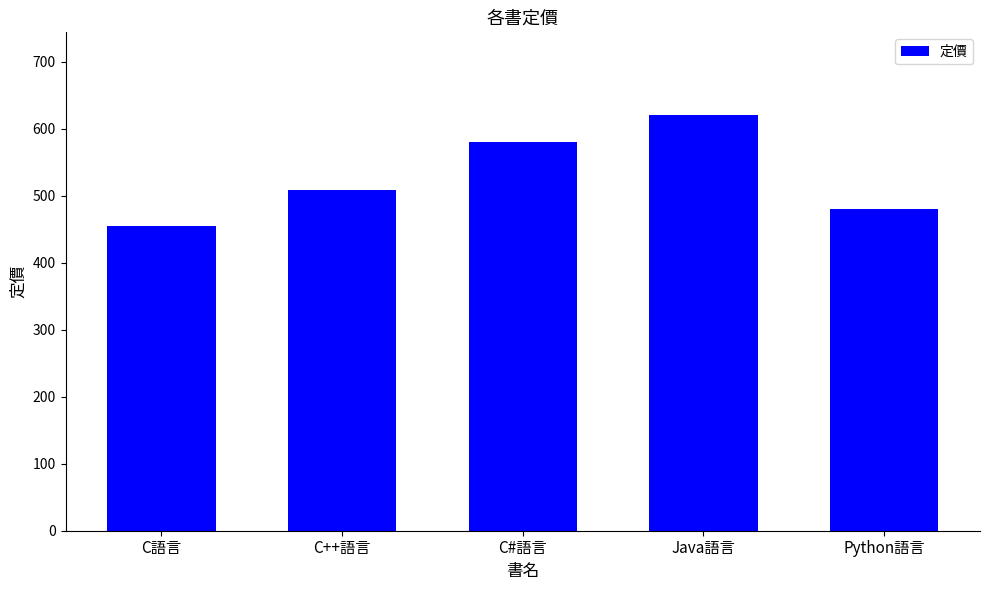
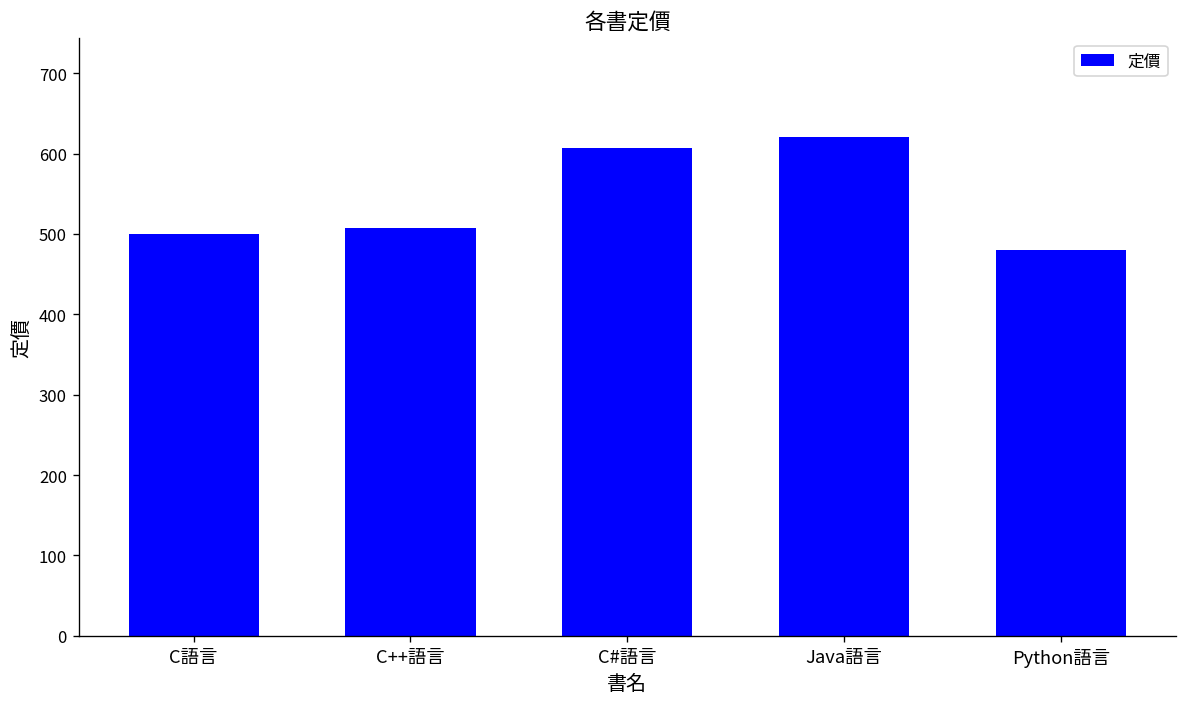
C語言: 460 -> 500
C#語言: 580 -> 610
